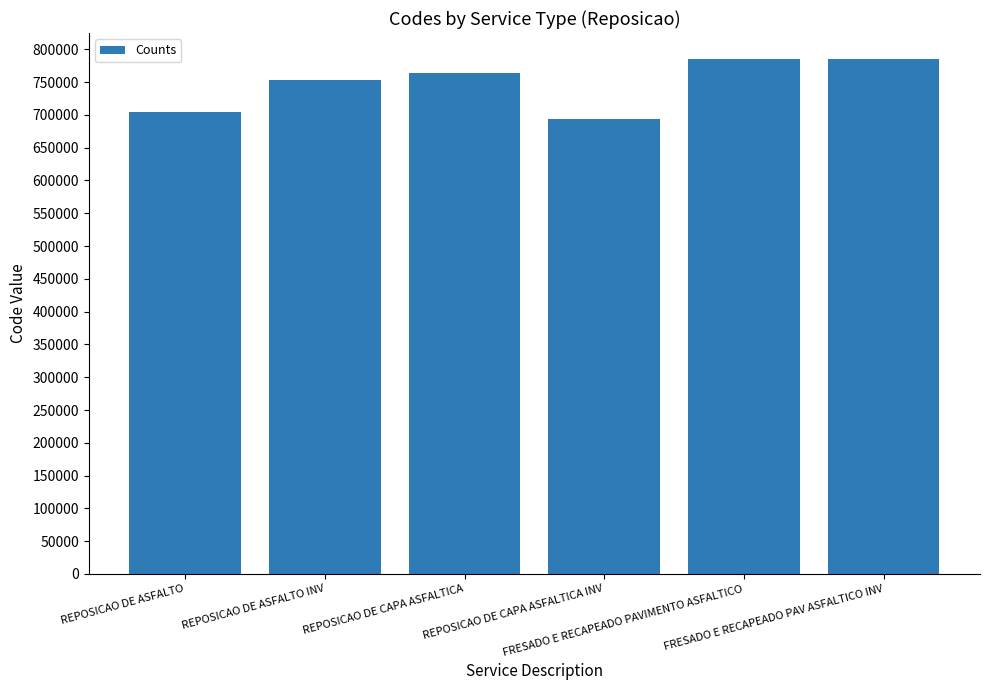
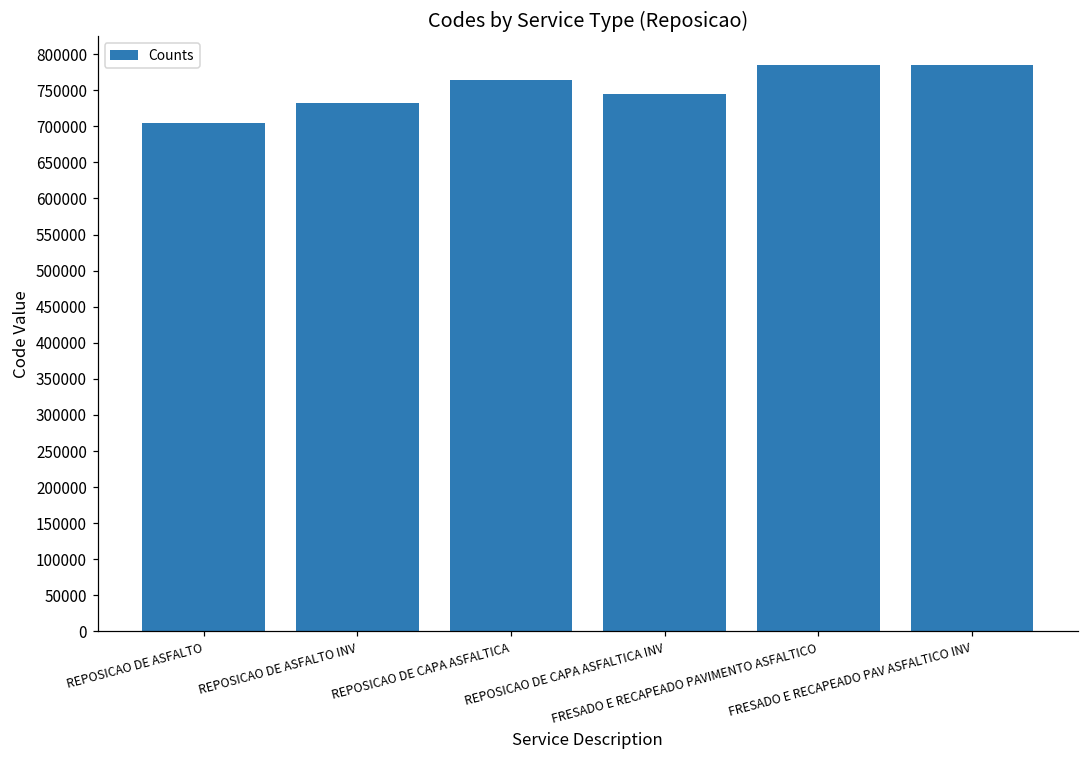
REPOSICAO DE ASFALTO INV: 750000 -> 730000
REPOSICAO DE CAPA ASFALTICA INV: 690000 -> 750000
